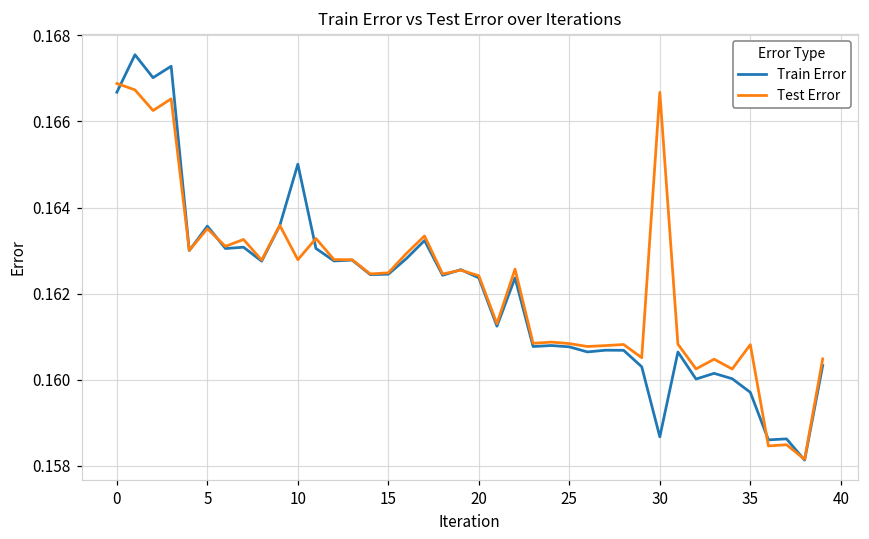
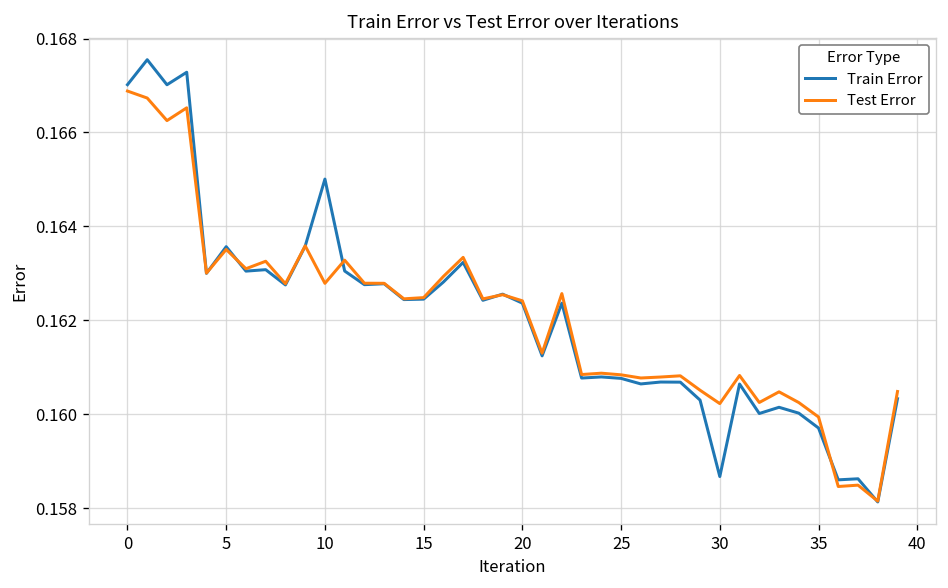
Train Error, 0: 0.1667 -> 0.1670
Test Error, 30: 0.1667 -> 0.1602
Test Error, 35: 0.1608 -> 0.1599
